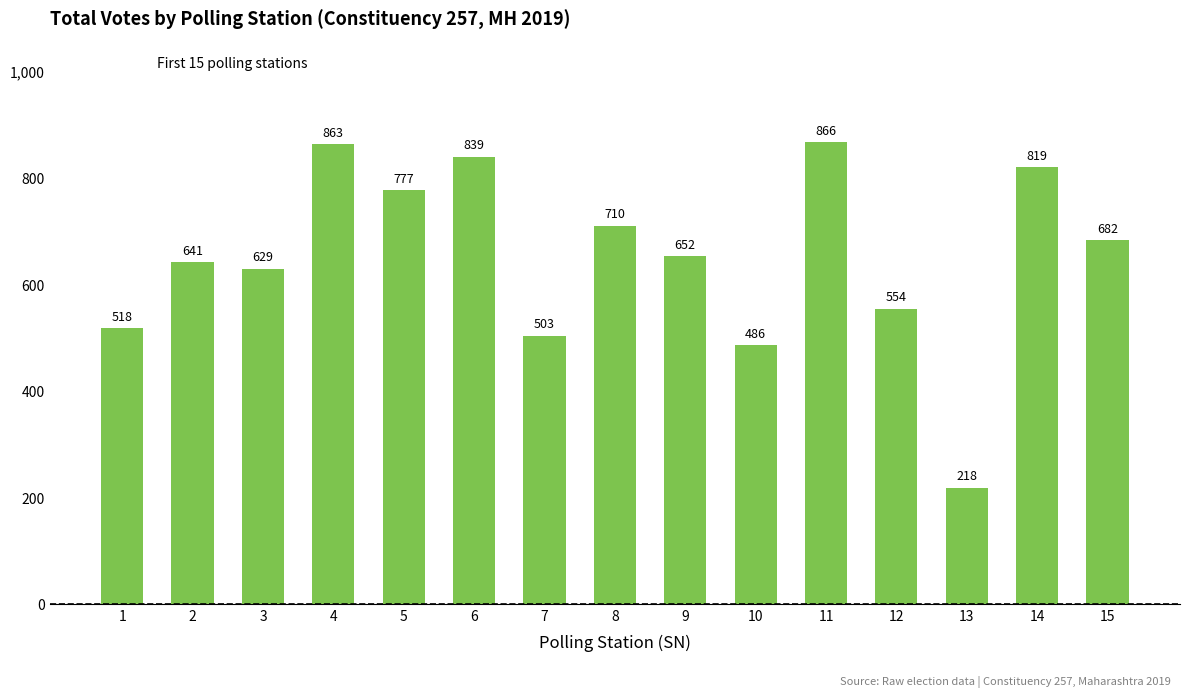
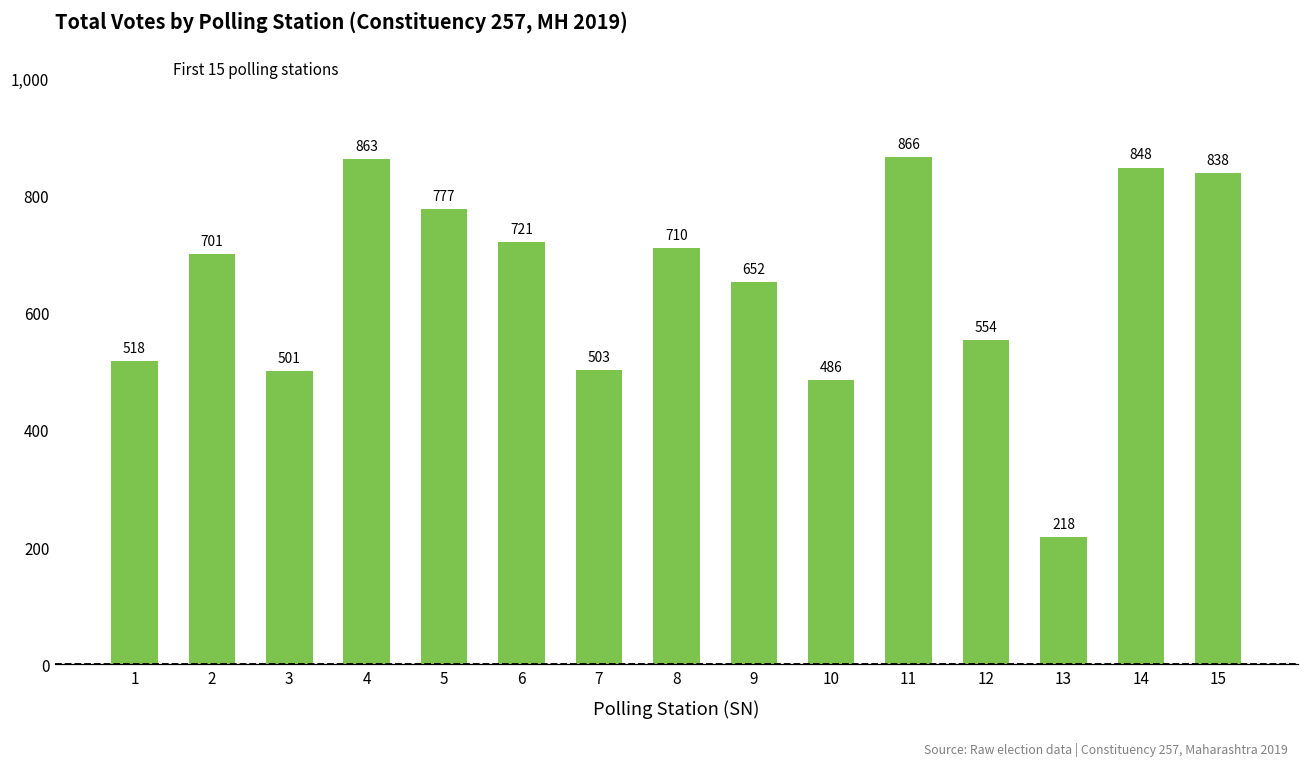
2: 641 -> 701
3: 629 -> 501
6: 839 -> 721
14: 819 -> 848
15: 682 -> 838
